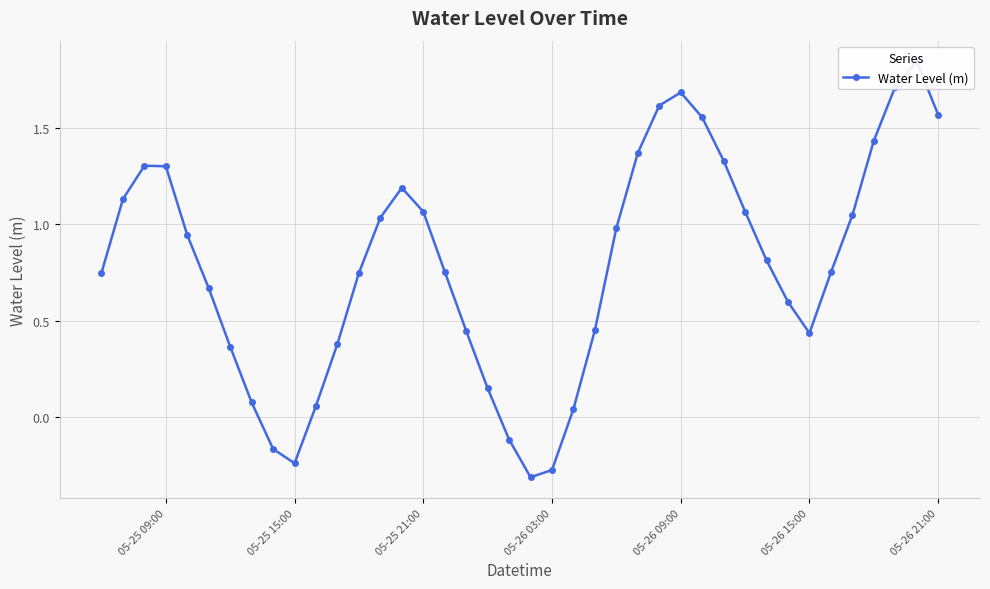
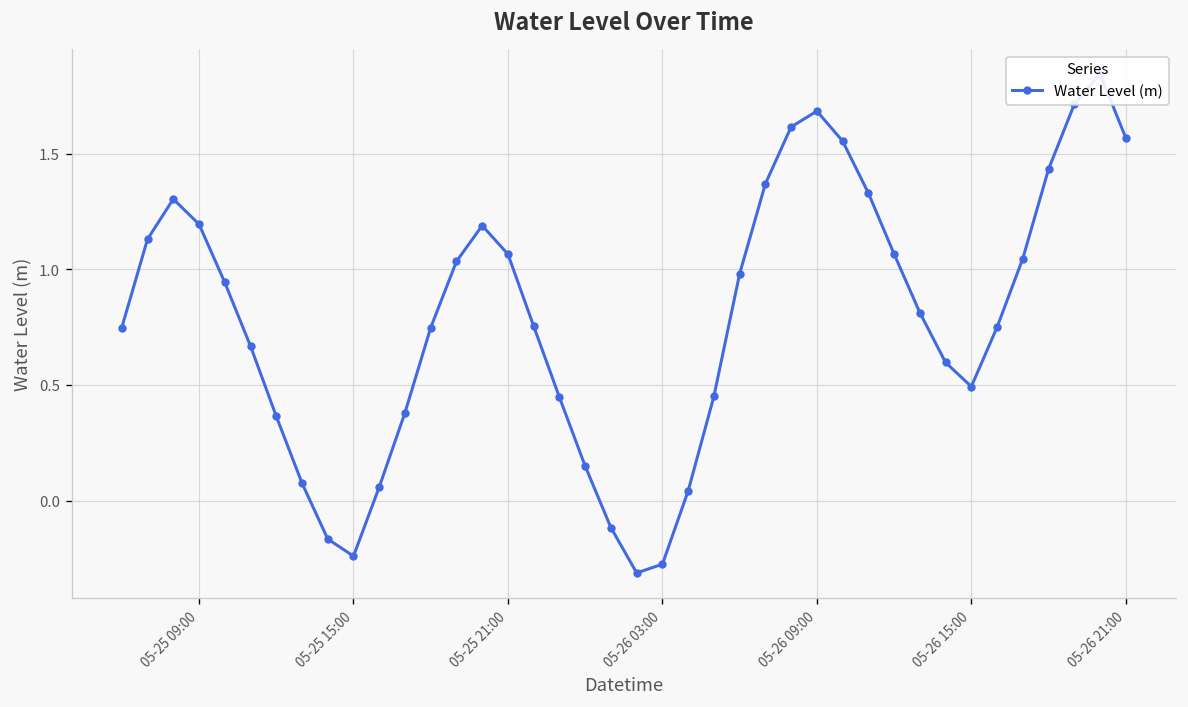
05-25 09:00: 1.30 -> 1.20
05-26 15:00: 0.43 -> 0.49
